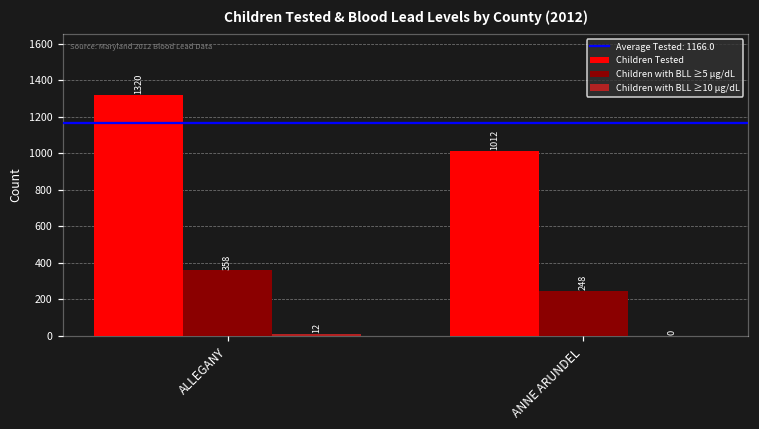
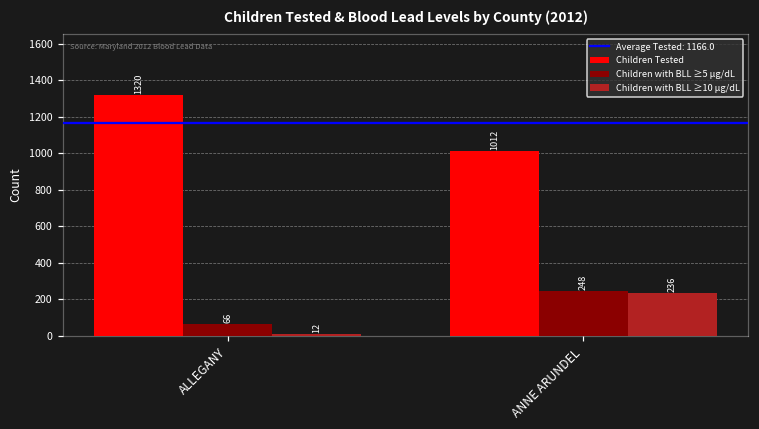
Children with BLL ≥5 µg/dL, ALLEGANY: 358 -> 66
Children with BLL ≥10 µg/dL, ANNE ARUNDEL: 0 -> 236
